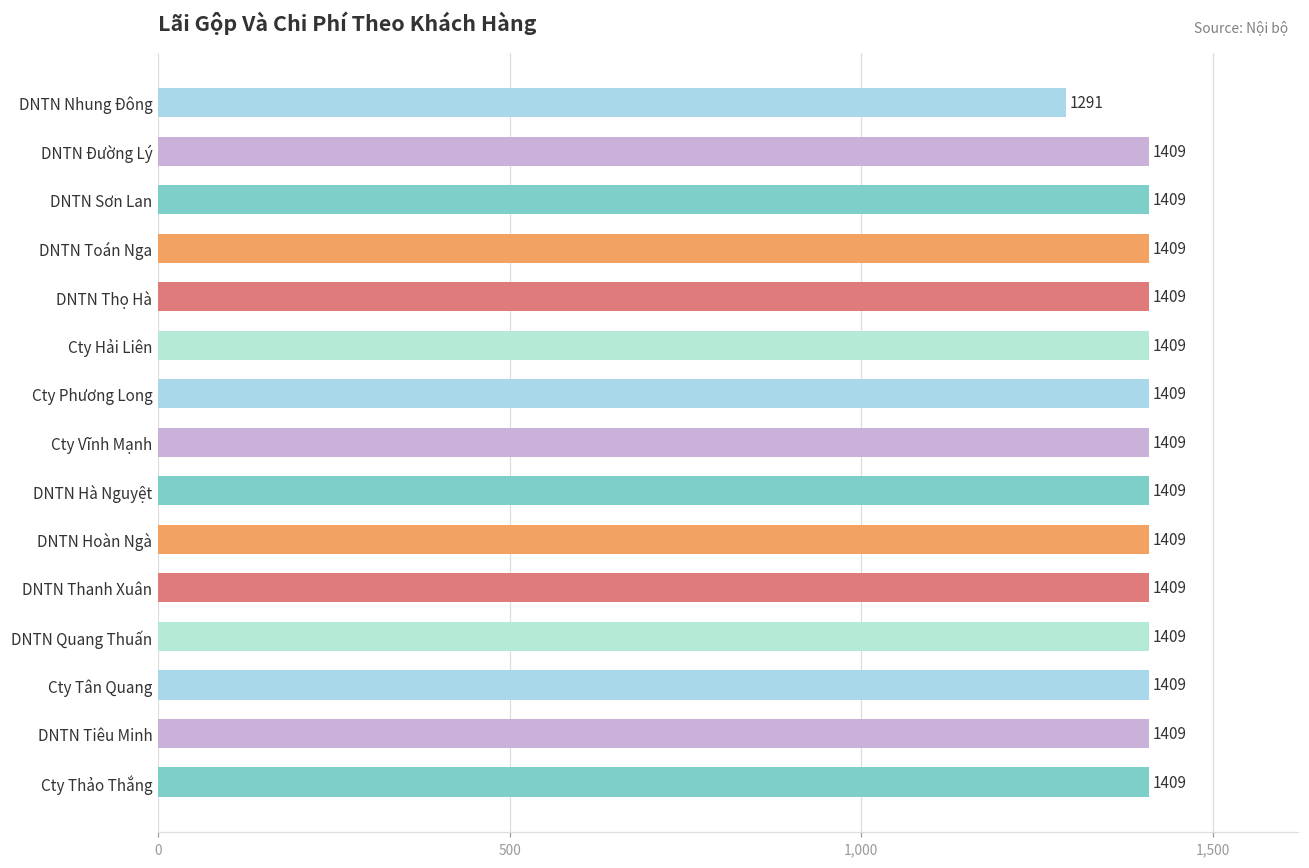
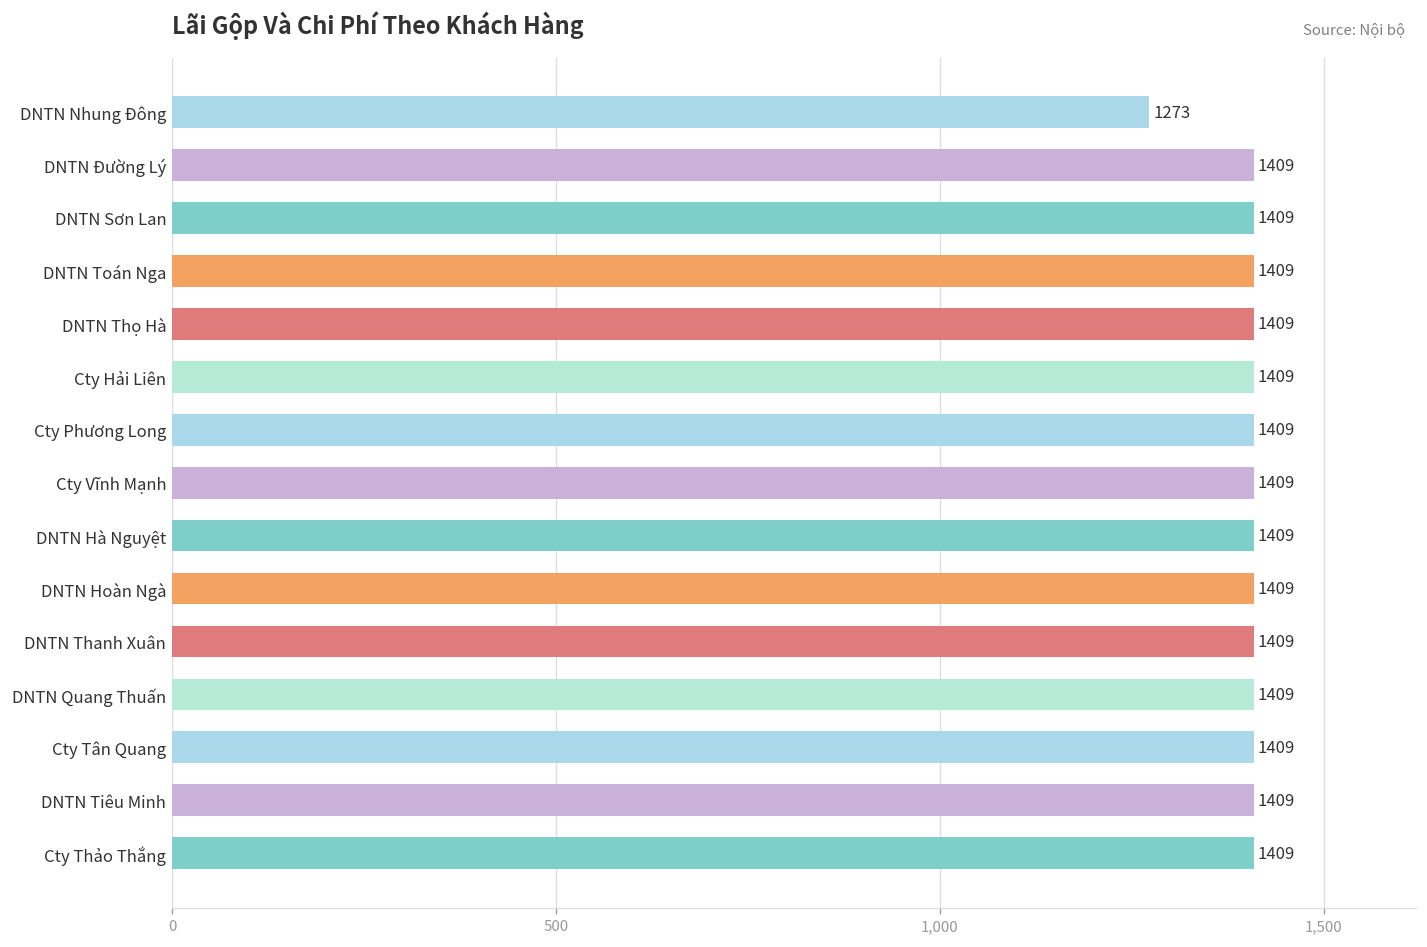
DNTN Nhung Đông: 1291 -> 1273
